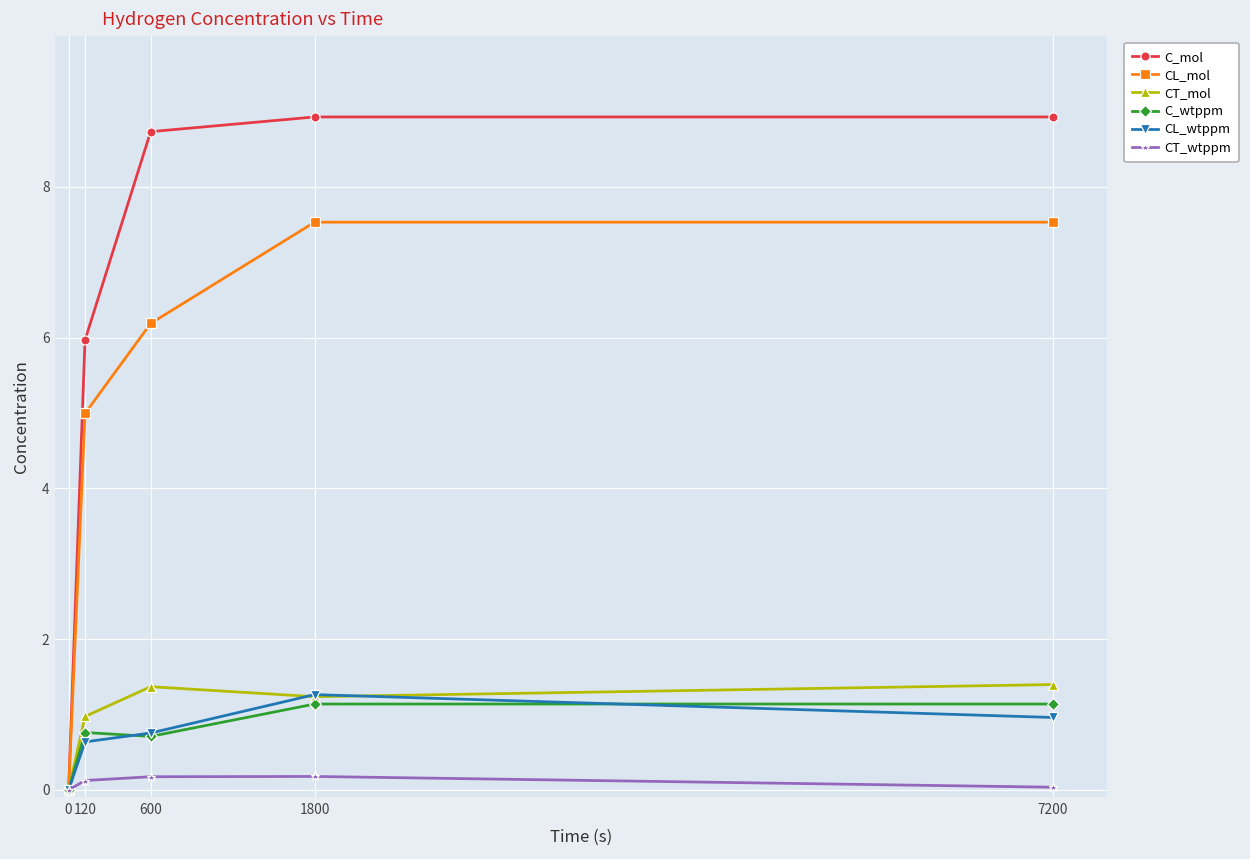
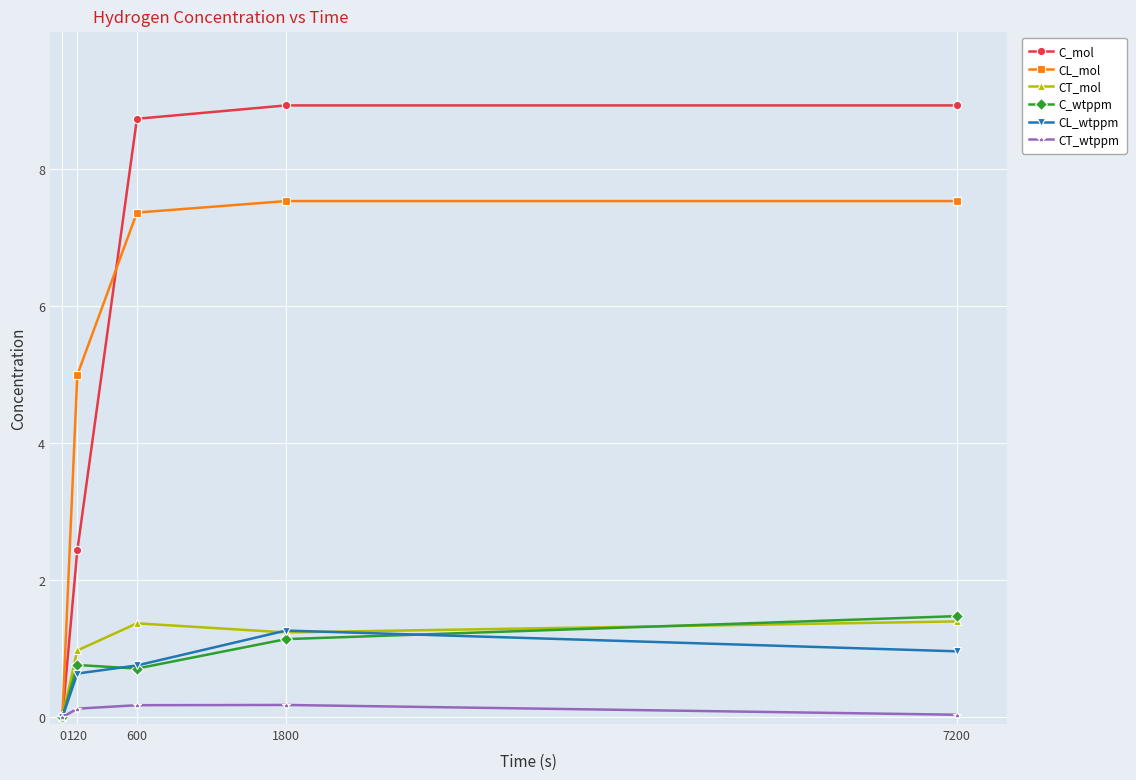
C_mol, 120: 6.0 -> 2.4
CL_mol, 600: 6.2 -> 7.4
C_wtppm, 7200: 1.1 -> 1.5
